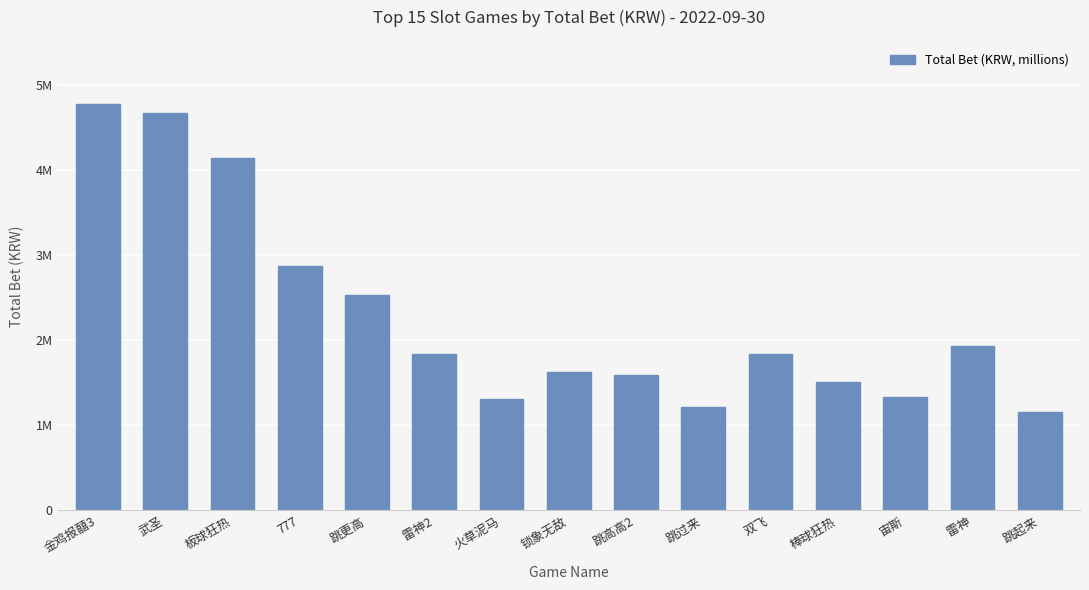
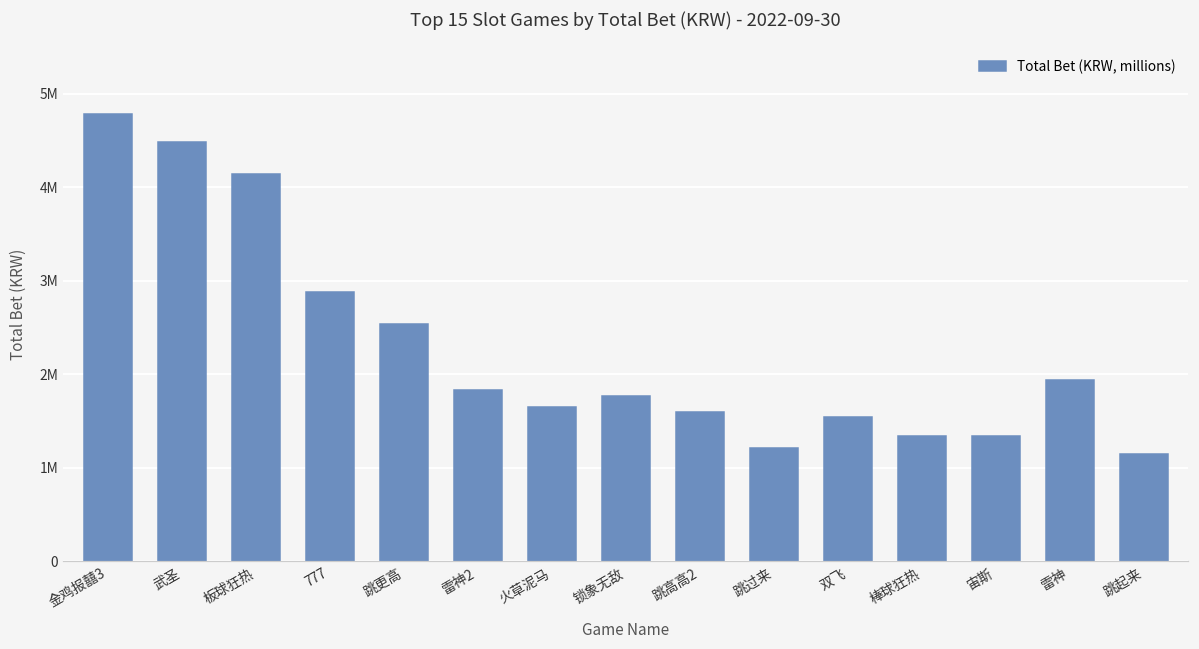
武圣: 4700000 -> 4500000
火草泥马: 1300000 -> 1600000
锁象无敌: 1600000 -> 1800000
双飞: 1800000 -> 1500000
棒球狂热: 1500000 -> 1300000
